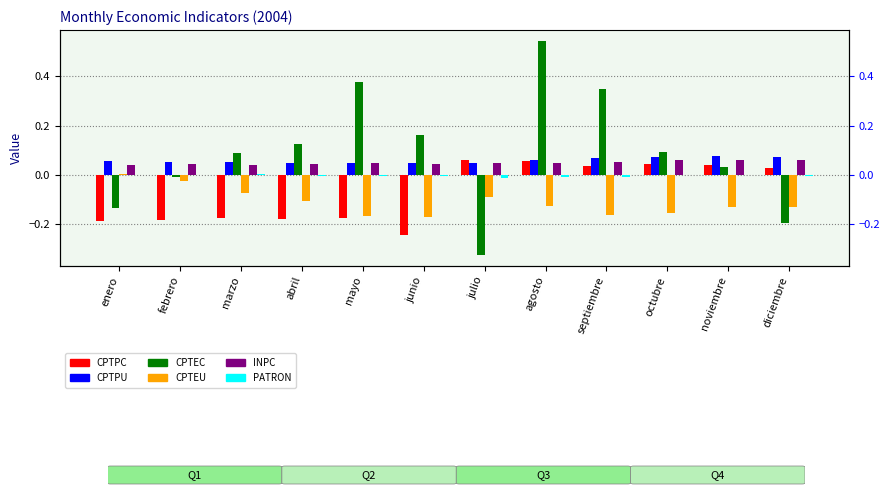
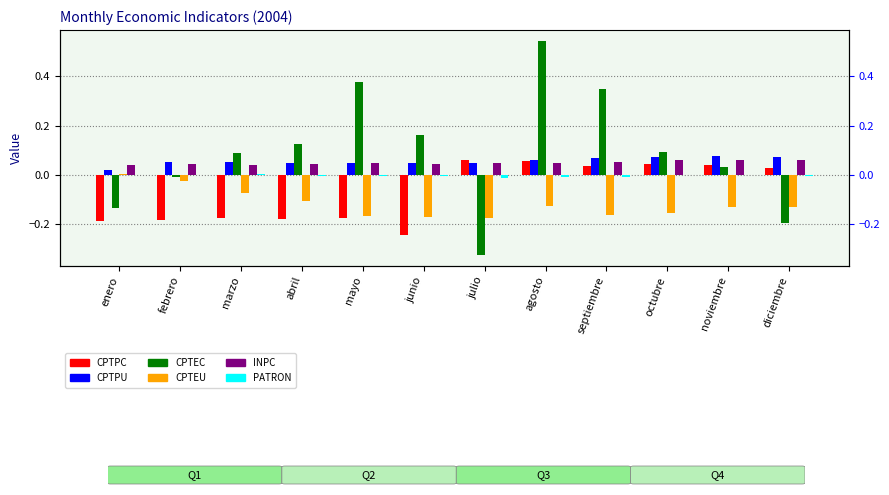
CPTPU, enero: 0.06 -> 0.02
CPTEU, julio: -0.09 -> -0.17
